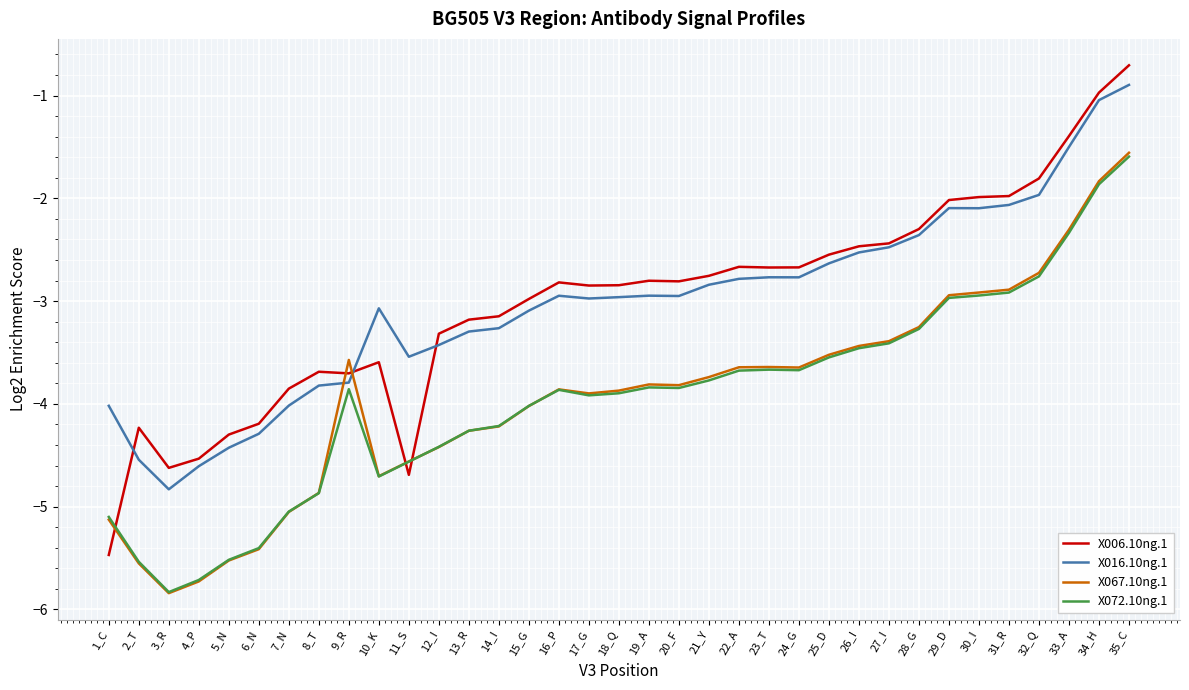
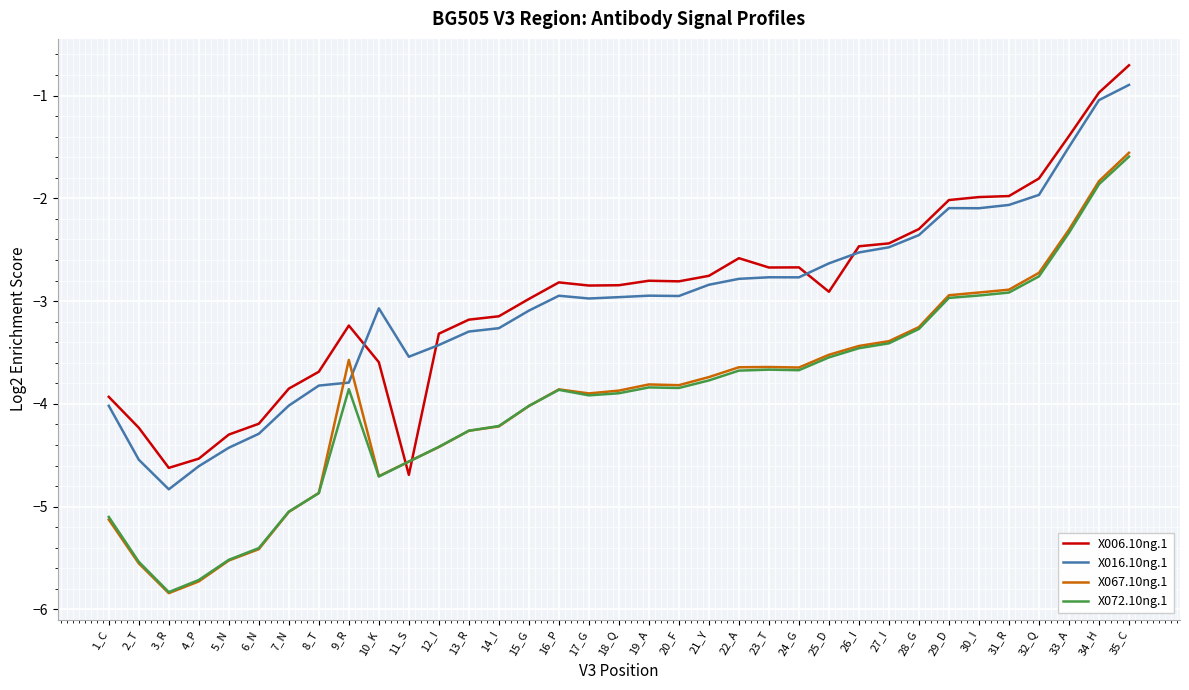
X006.10ng.1, 1_C: -5.47 -> -3.93
X006.10ng.1, 9_R: -3.70 -> -3.24
X006.10ng.1, 22_A: -2.67 -> -2.58
X006.10ng.1, 25_D: -2.55 -> -2.91
